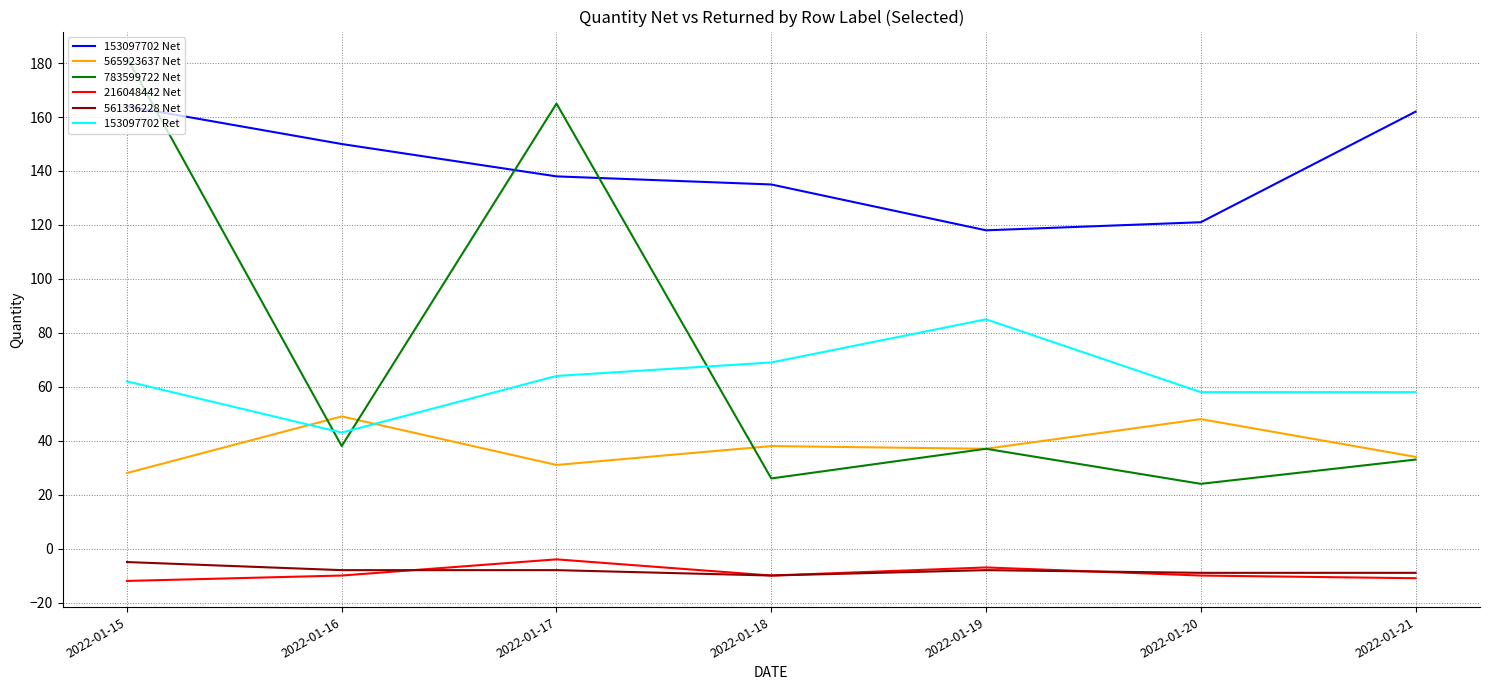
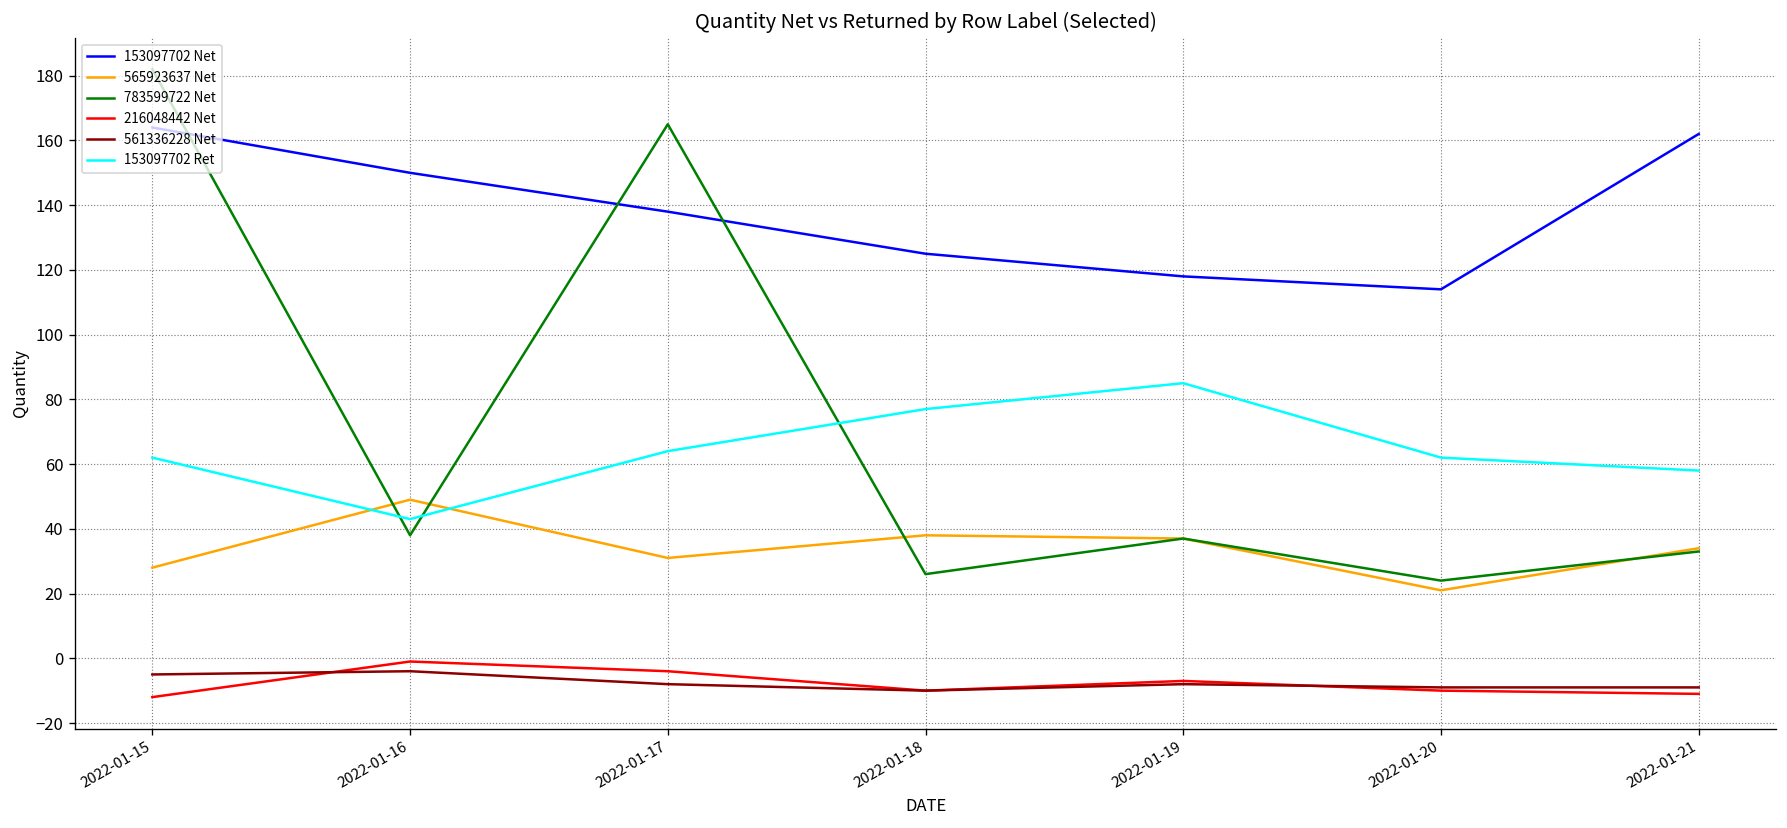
216048442 Net, 2022-01-16: -10 -> -1
561336228 Net, 2022-01-16: -8 -> -4
153097702 Net, 2022-01-18: 135 -> 125
153097702 Ret, 2022-01-18: 69 -> 77
153097702 Net, 2022-01-20: 121 -> 114
565923637 Net, 2022-01-20: 48 -> 21
153097702 Ret, 2022-01-20: 58 -> 62
